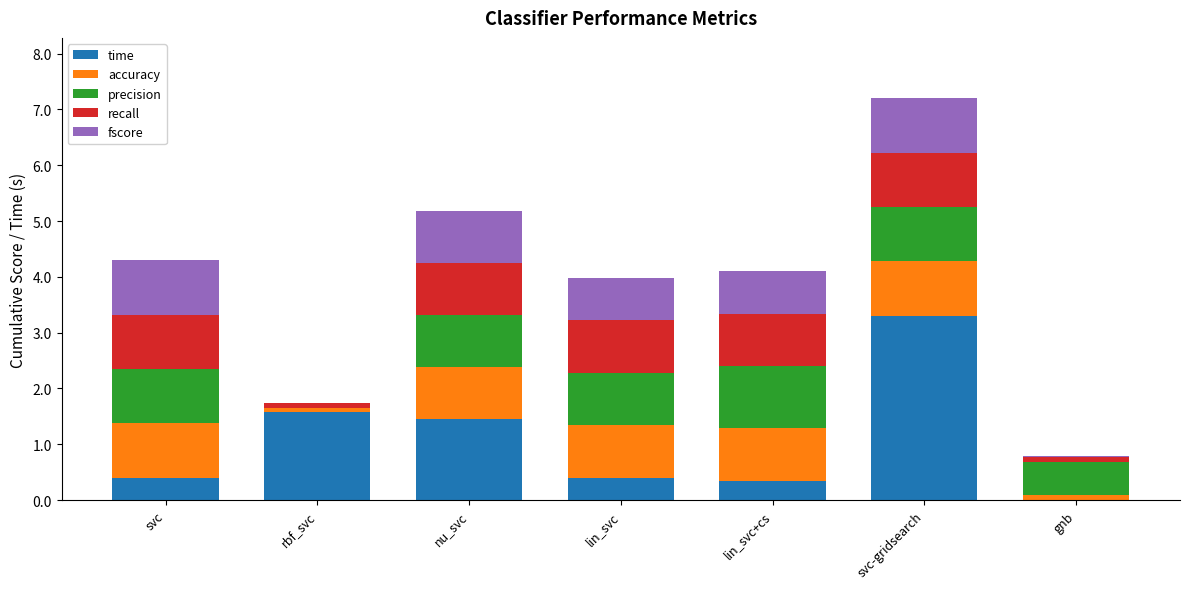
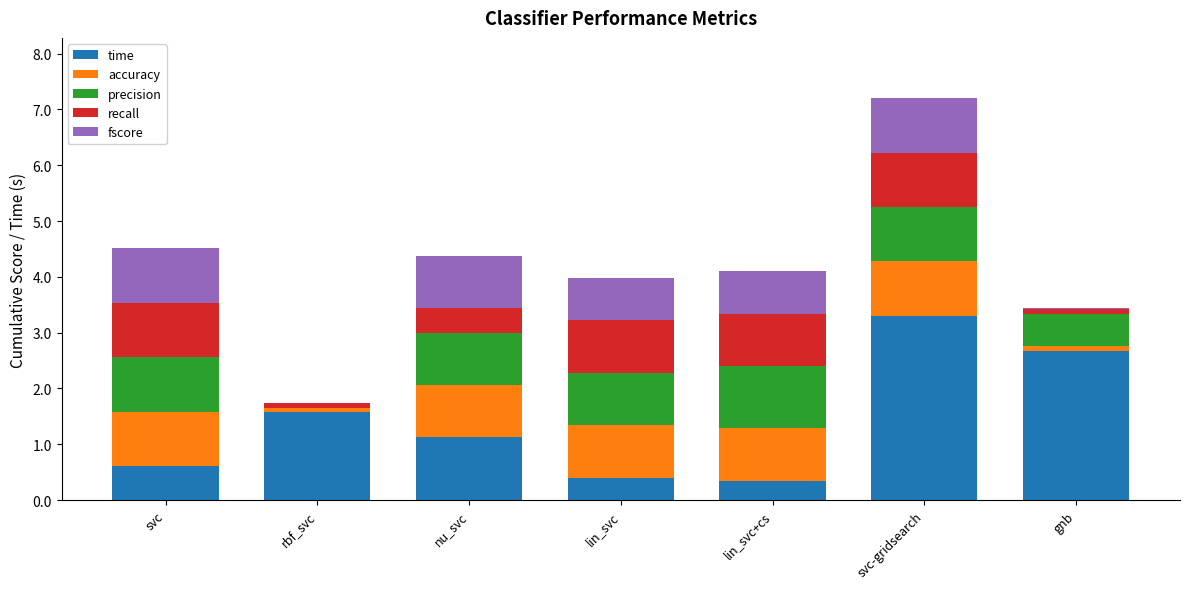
time, svc: 0.4 -> 0.6
time, nu_svc: 1.4 -> 1.1
recall, nu_svc: 0.9 -> 0.5
time, gnb: 0.0 -> 2.7
